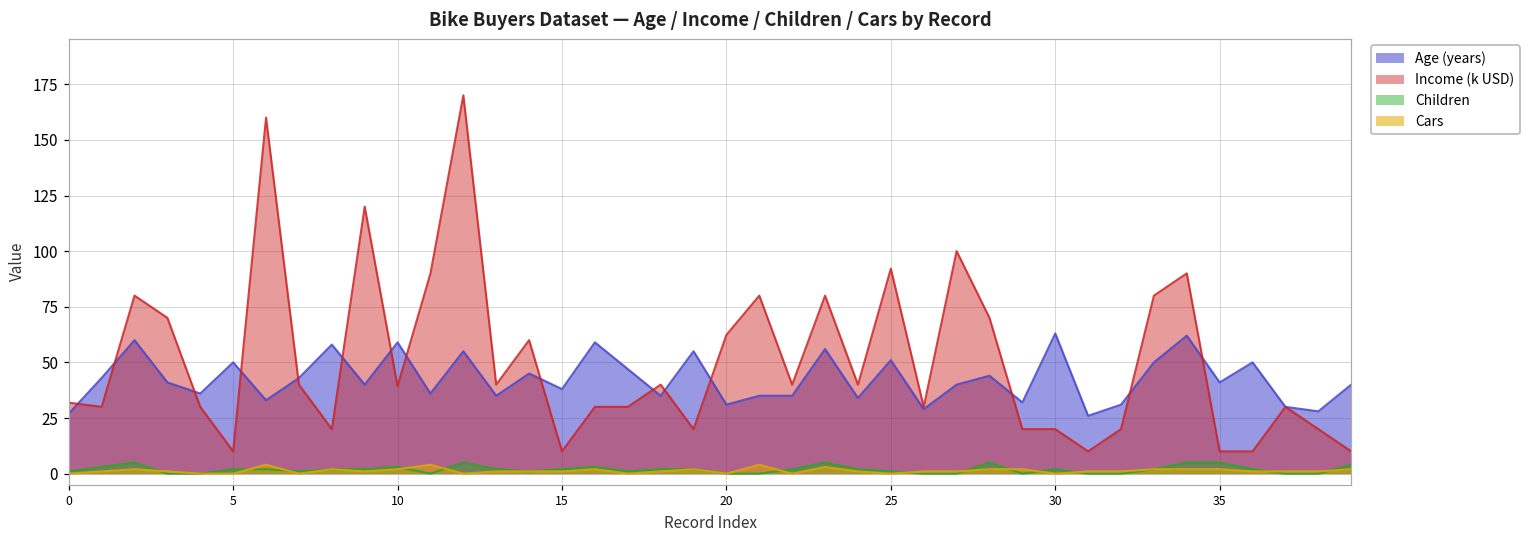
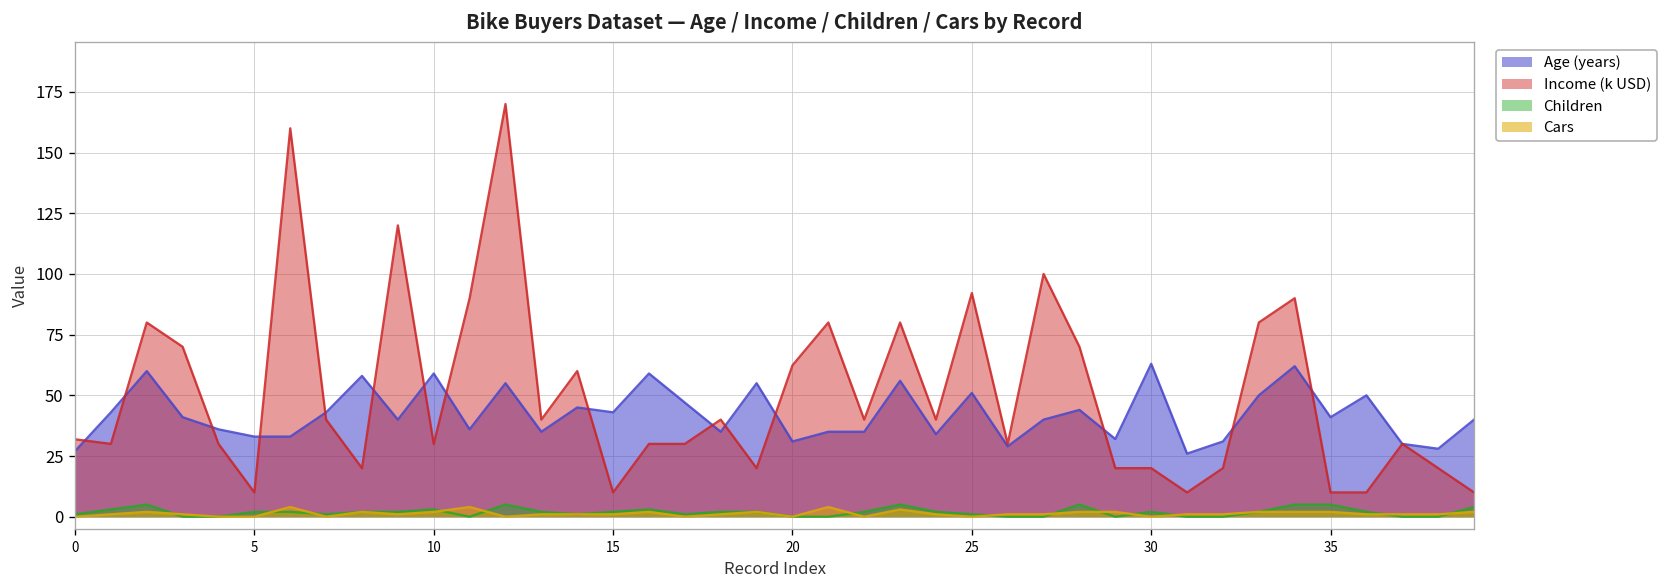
Age (years), 5: 50 -> 33
Income (k USD), 10: 39 -> 30
Age (years), 15: 38 -> 43
